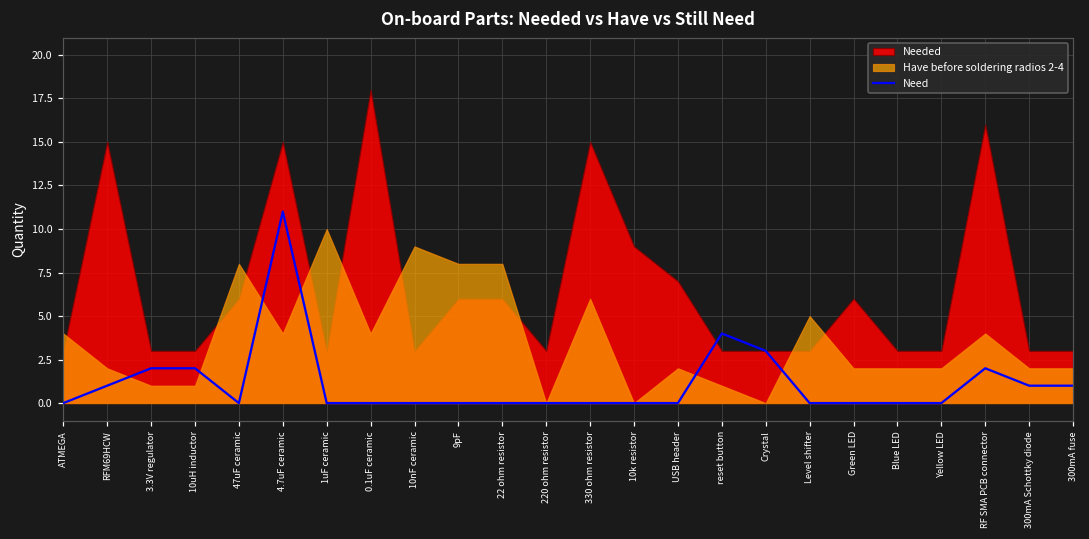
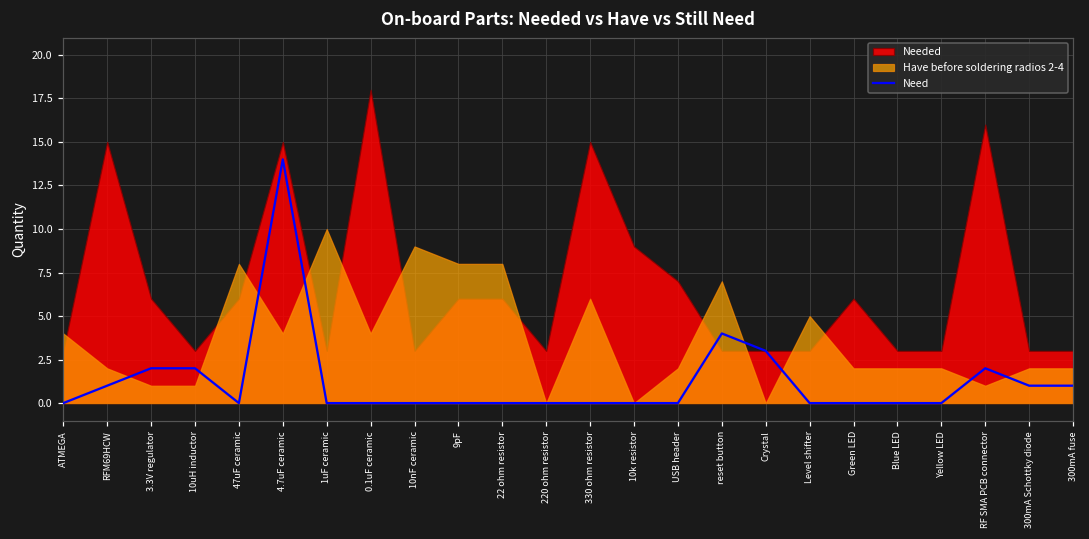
Needed, 3.3V regulator: 3 -> 6
Need, 4.7uF ceramic: 11 -> 14
Have before soldering radios 2-4, reset button: 1 -> 7
Have before soldering radios 2-4, RF SMA PCB connector: 4 -> 1
